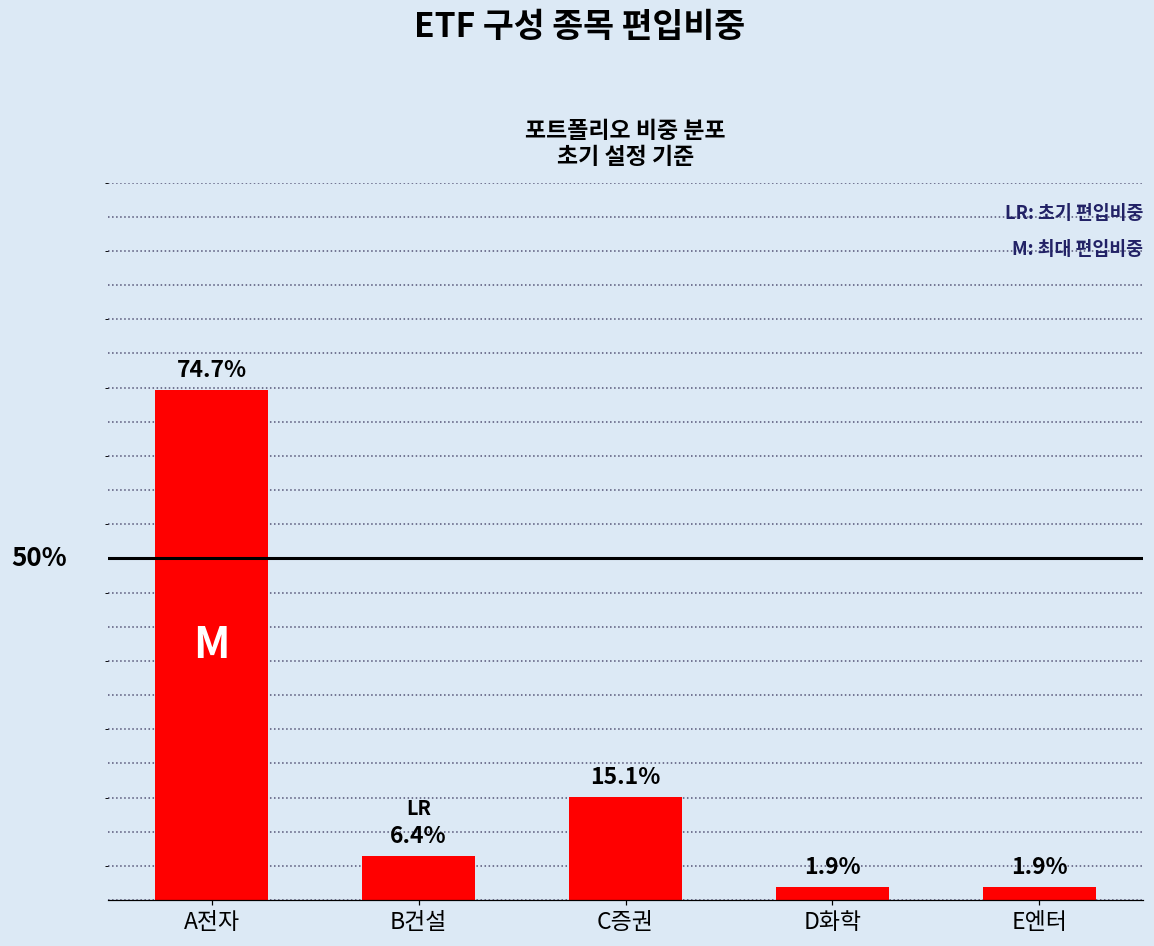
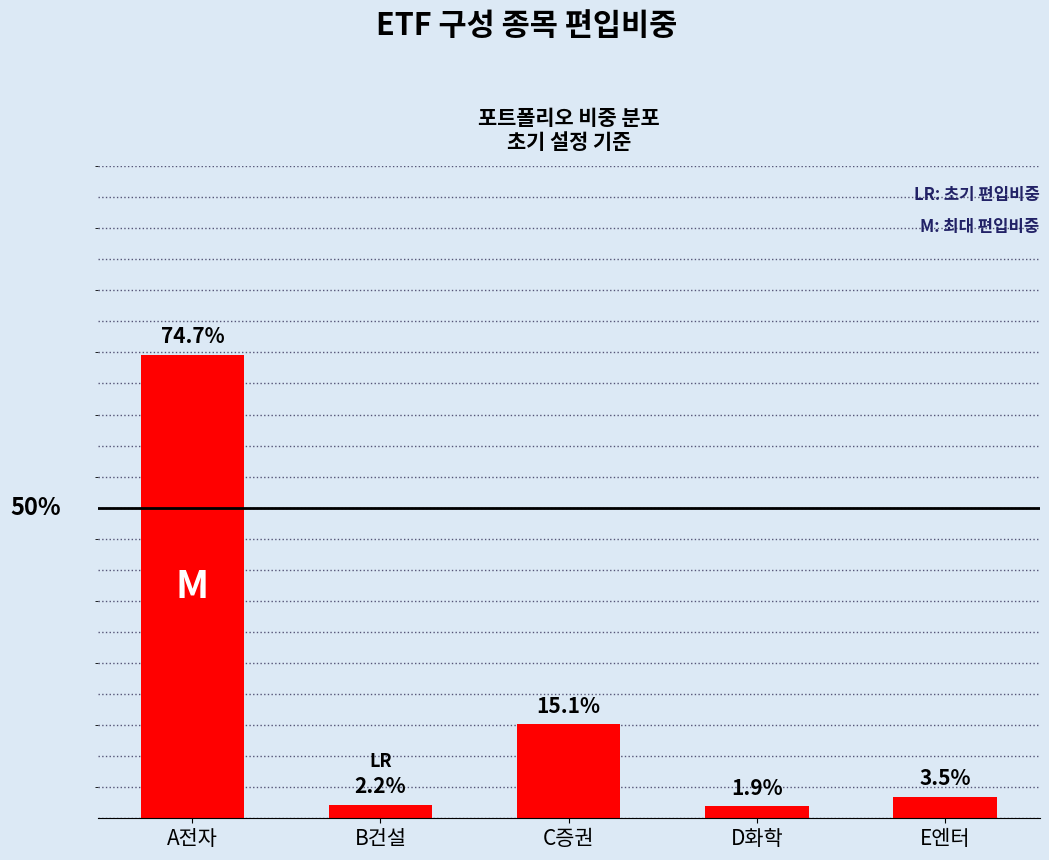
B건설: 6.4% -> 2.2%
E엔터: 1.9% -> 3.5%
